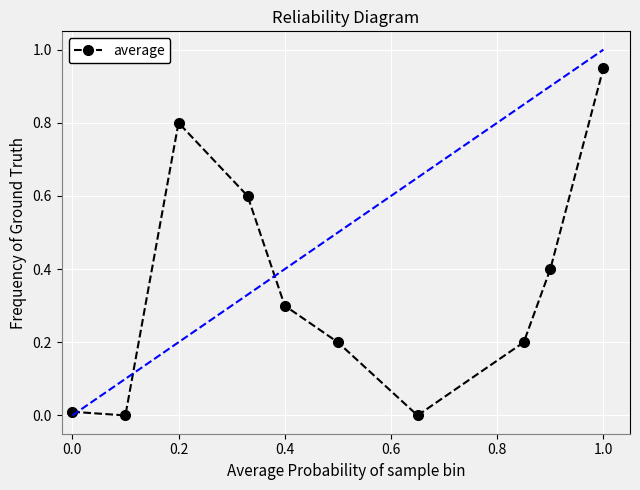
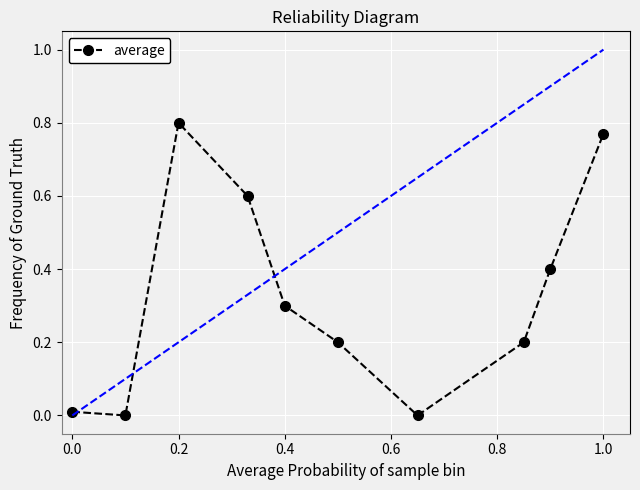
average, 1.0: 0.95 -> 0.77
